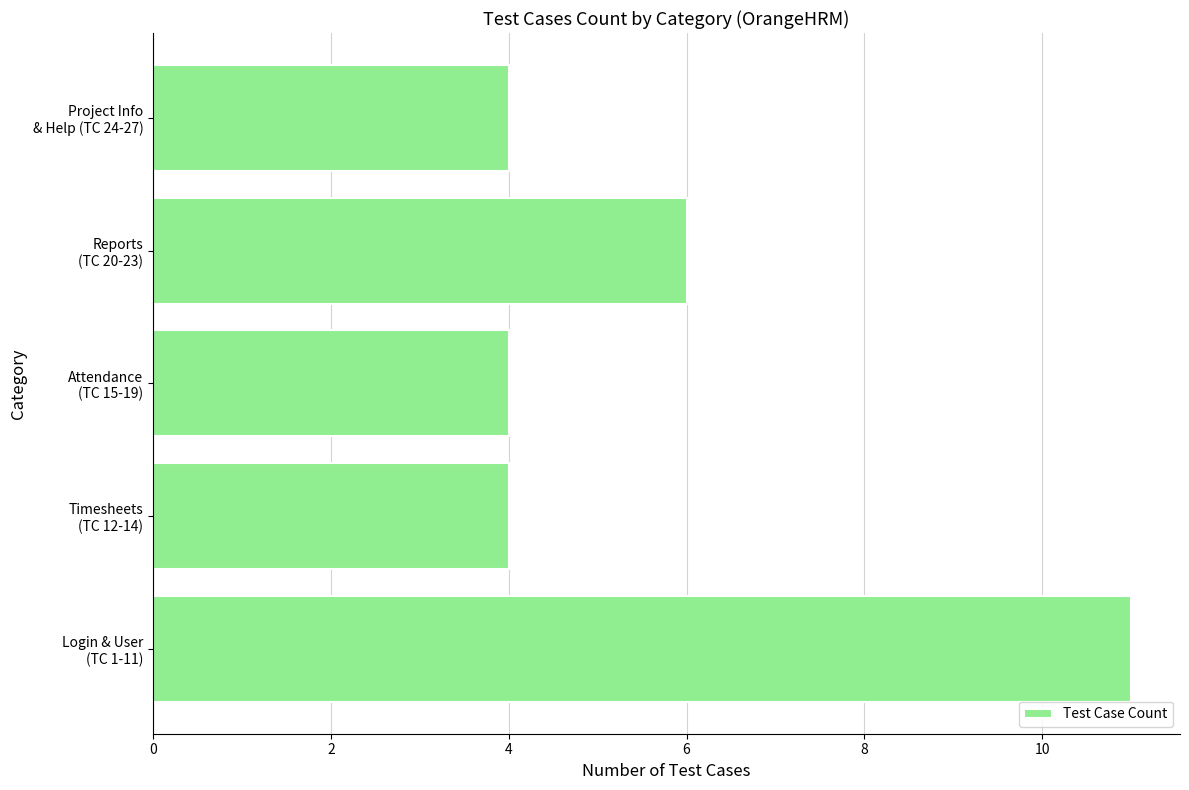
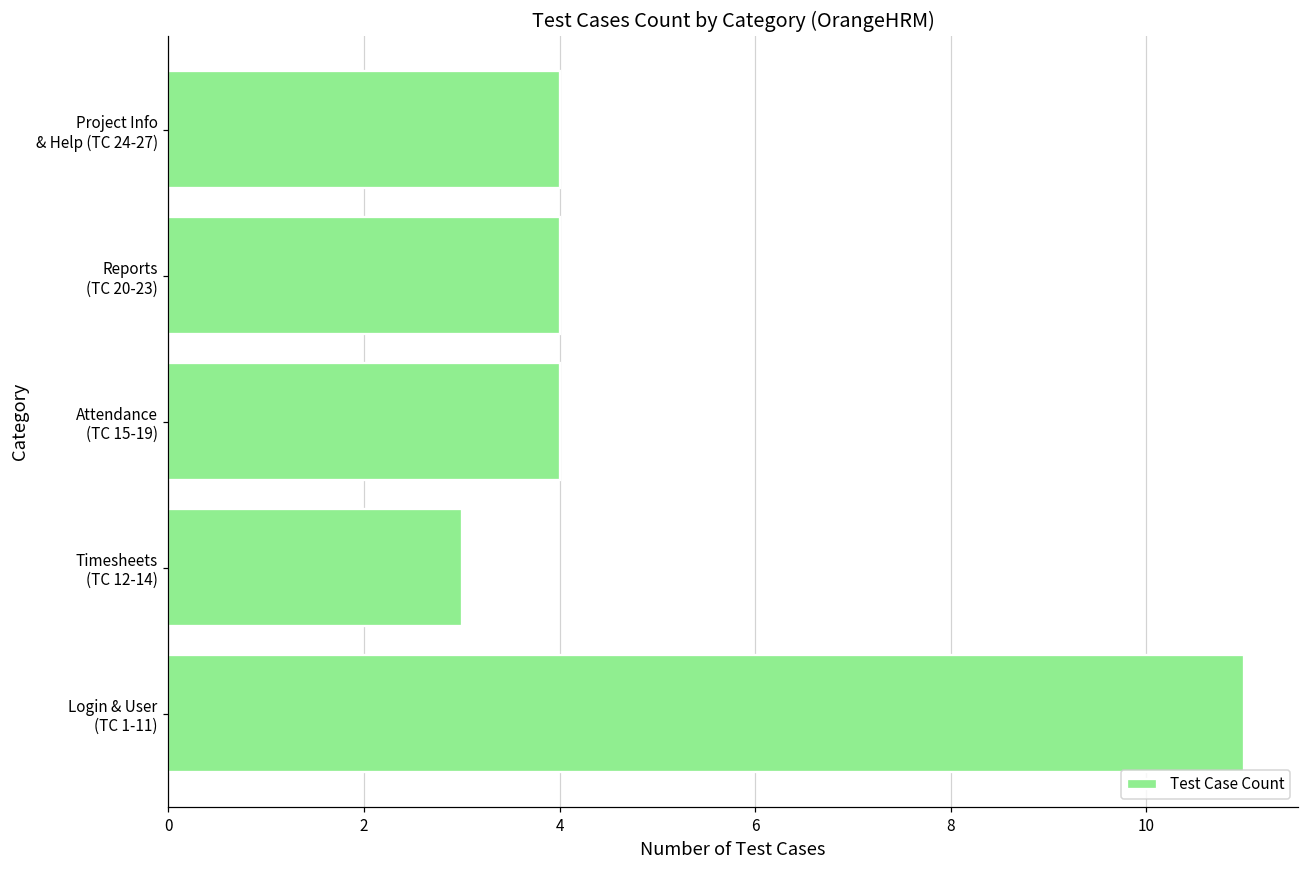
Reports (TC 20-23): 6 -> 4
Timesheets (TC 12-14): 4 -> 3
